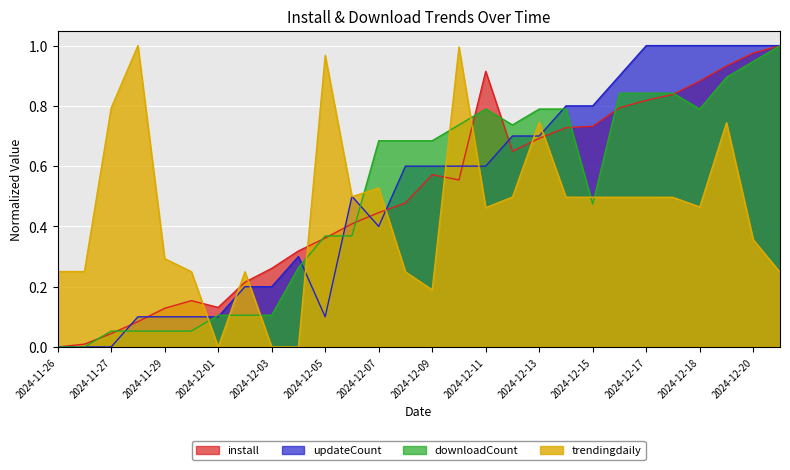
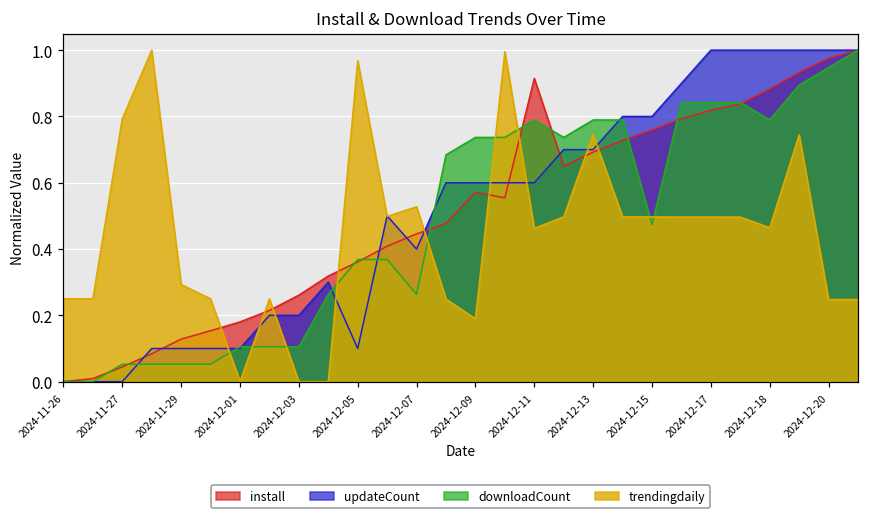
install, 2024-12-01: 0.13 -> 0.18
downloadCount, 2024-12-07: 0.68 -> 0.26
downloadCount, 2024-12-09: 0.68 -> 0.74
install, 2024-12-15: 0.73 -> 0.76
trendingdaily, 2024-12-20: 0.36 -> 0.25
